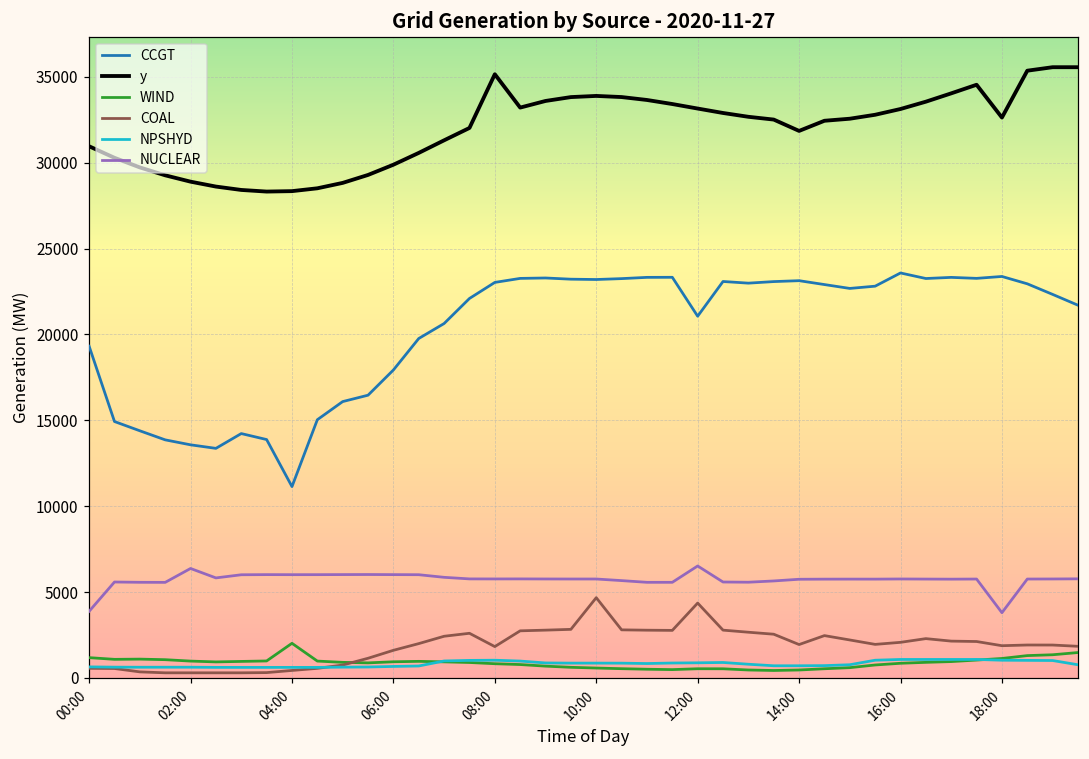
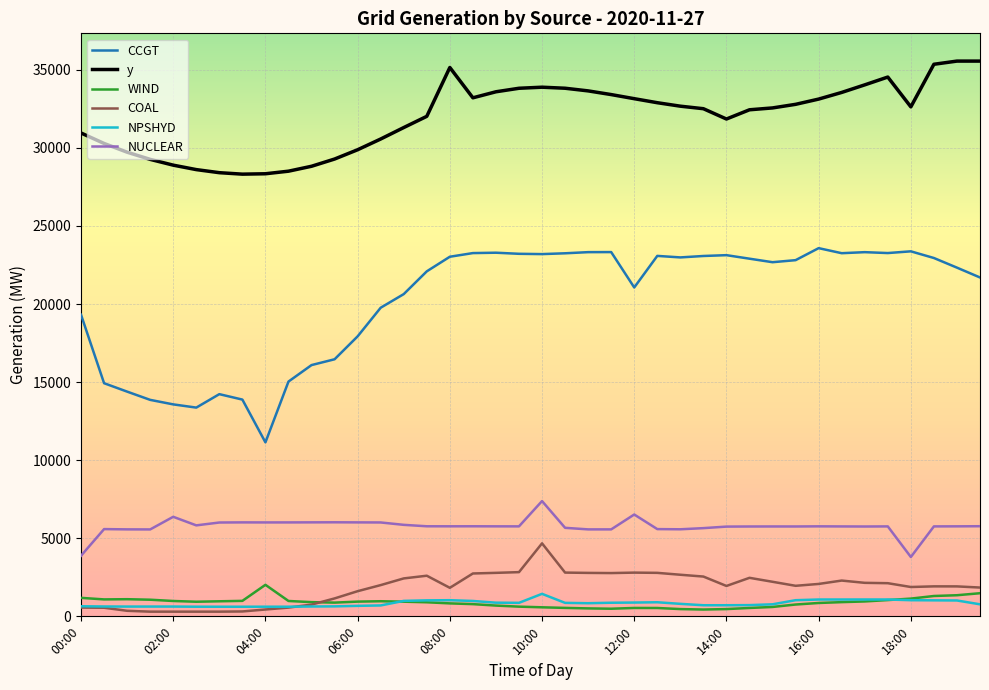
NPSHYD, 10:00: 900 -> 1400
NUCLEAR, 10:00: 5800 -> 7400
COAL, 12:00: 4400 -> 2800
